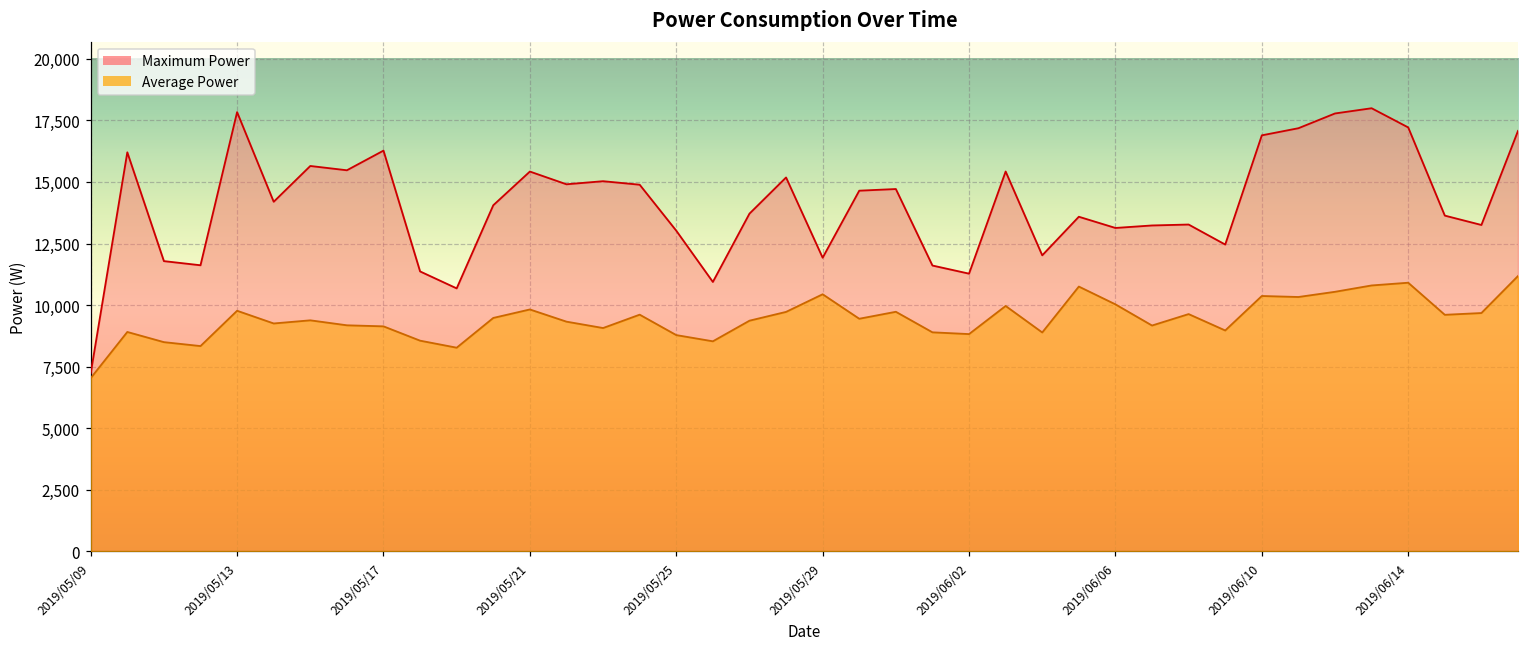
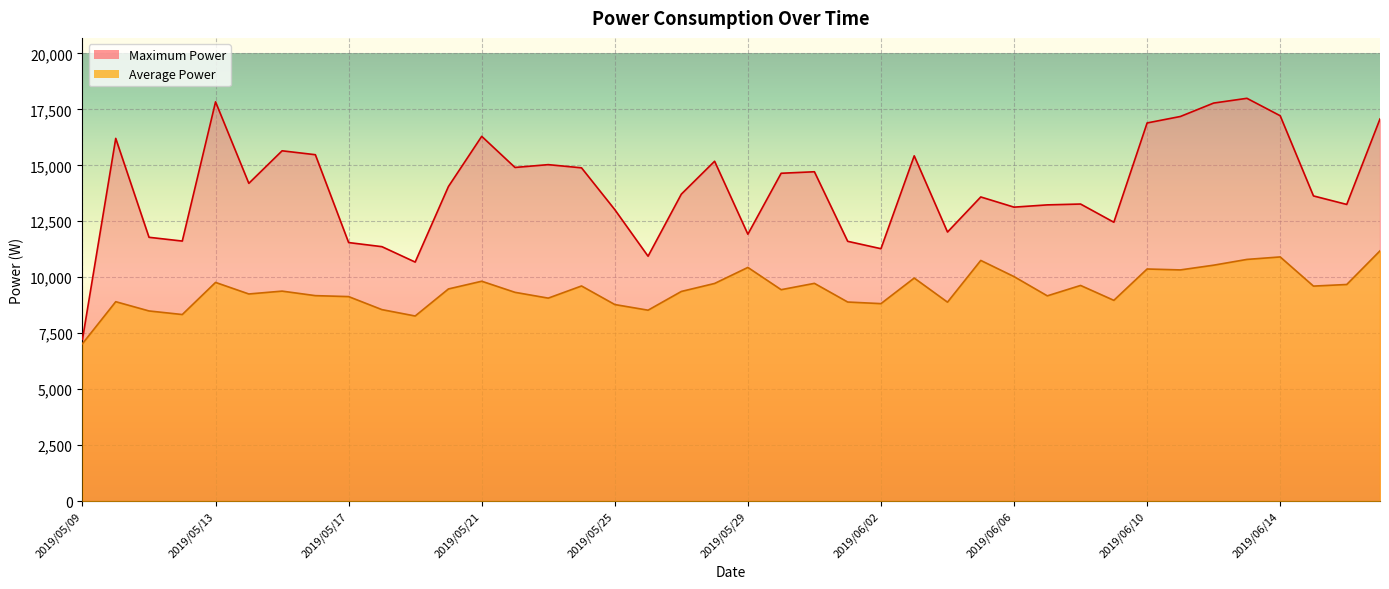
Maximum Power, 2019/05/17: 16,300 -> 11,500
Maximum Power, 2019/05/21: 15,400 -> 16,300
